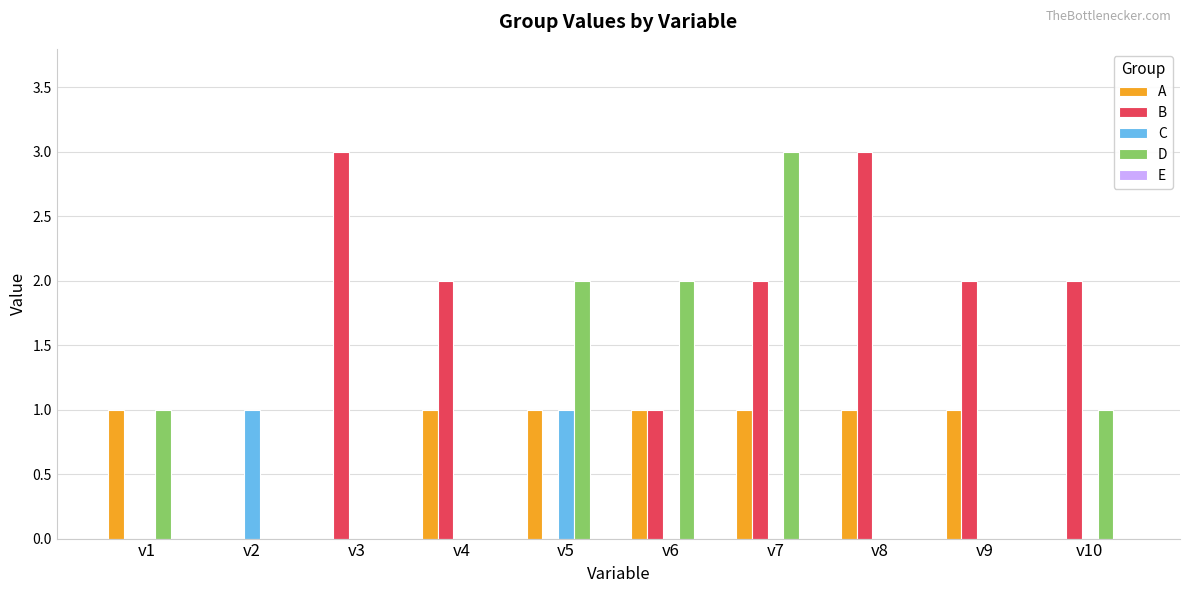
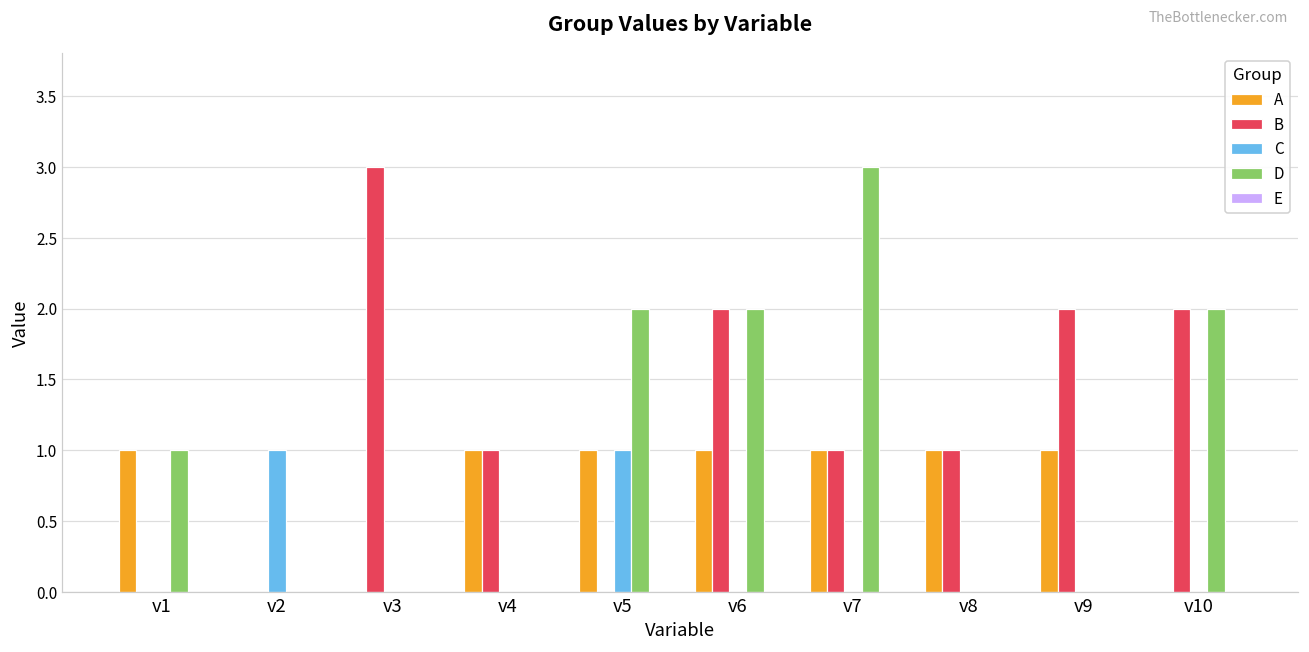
B, v4: 2 -> 1
B, v6: 1 -> 2
B, v7: 2 -> 1
B, v8: 3 -> 1
D, v10: 1 -> 2
